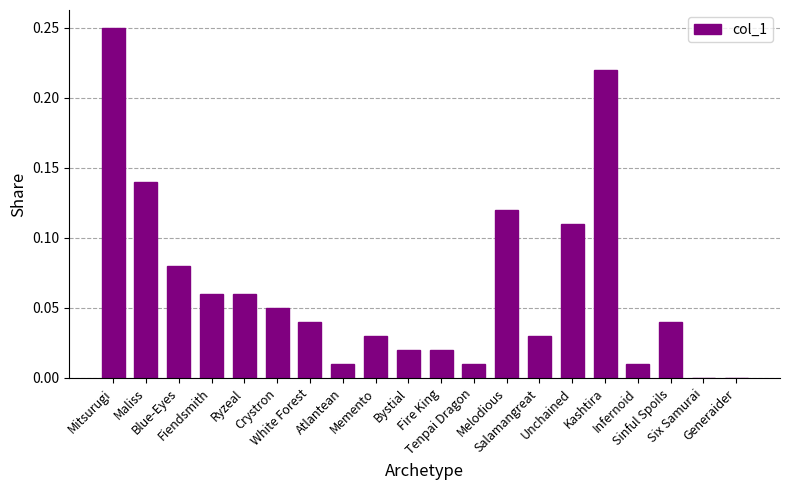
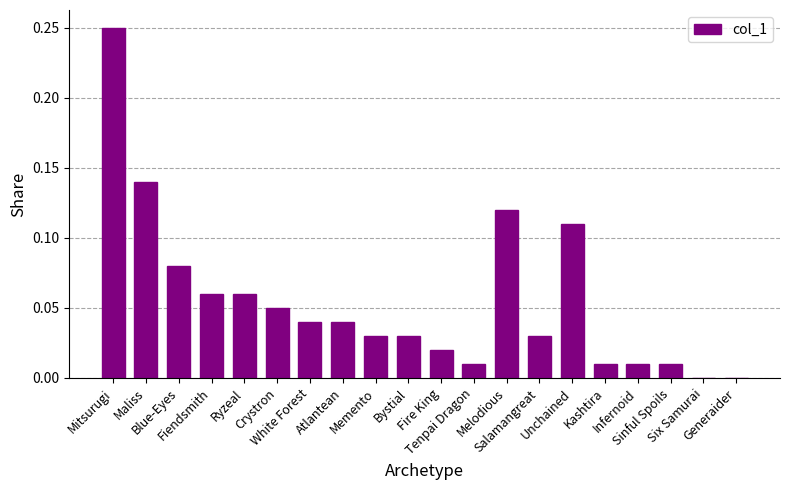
Atlantean: 0.01 -> 0.04
Bystial: 0.02 -> 0.03
Kashtira: 0.22 -> 0.01
Sinful Spoils: 0.04 -> 0.01
